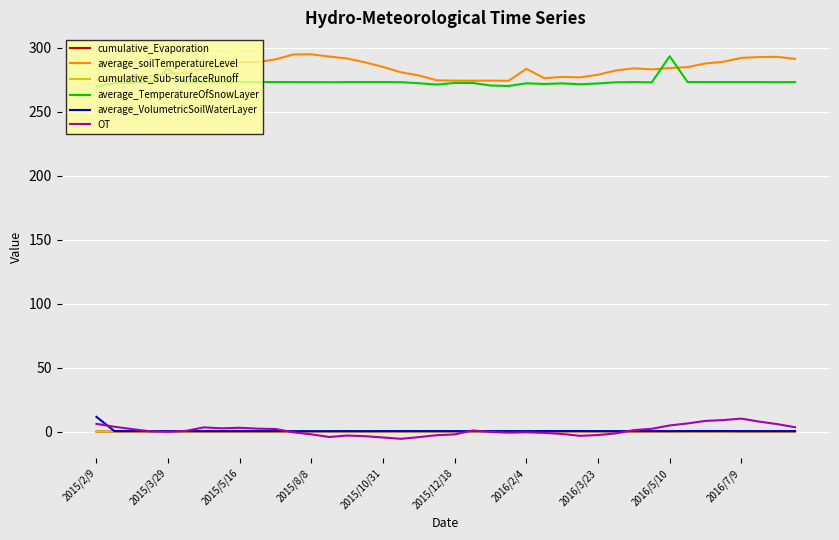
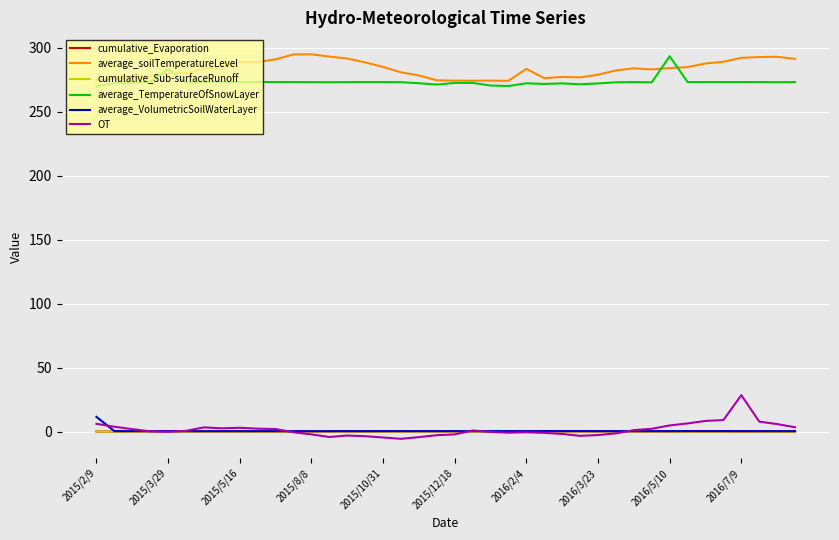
OT, 2016/7/9: 10 -> 28
